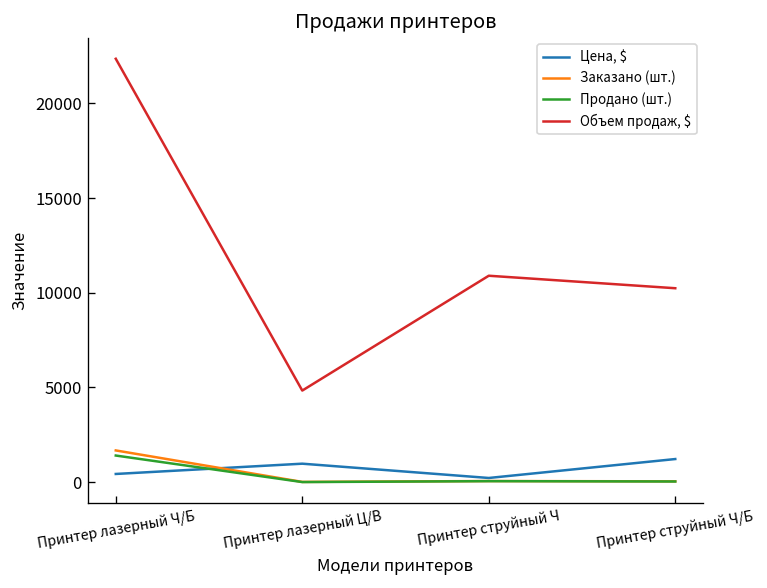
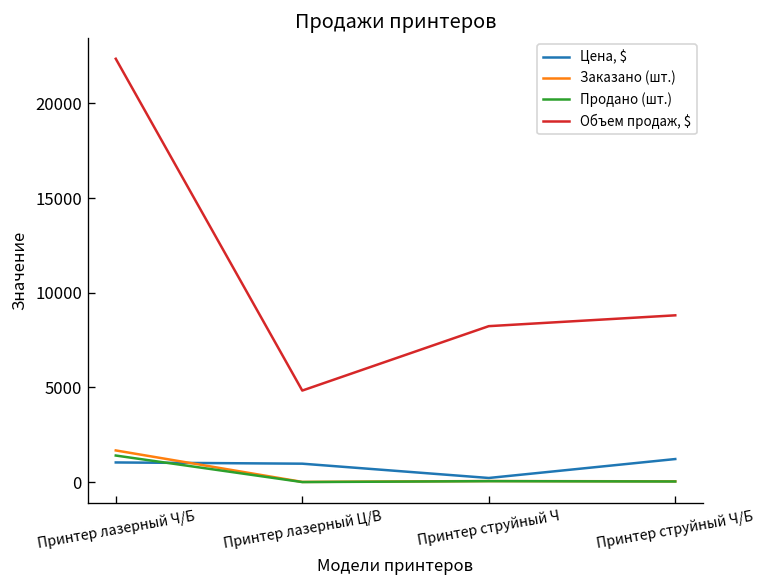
Цена, $, Принтер лазерный Ч/Б: 400 -> 1000
Объем продаж, $, Принтер струйный Ч: 10900 -> 8200
Объем продаж, $, Принтер струйный Ч/Б: 10200 -> 8800
